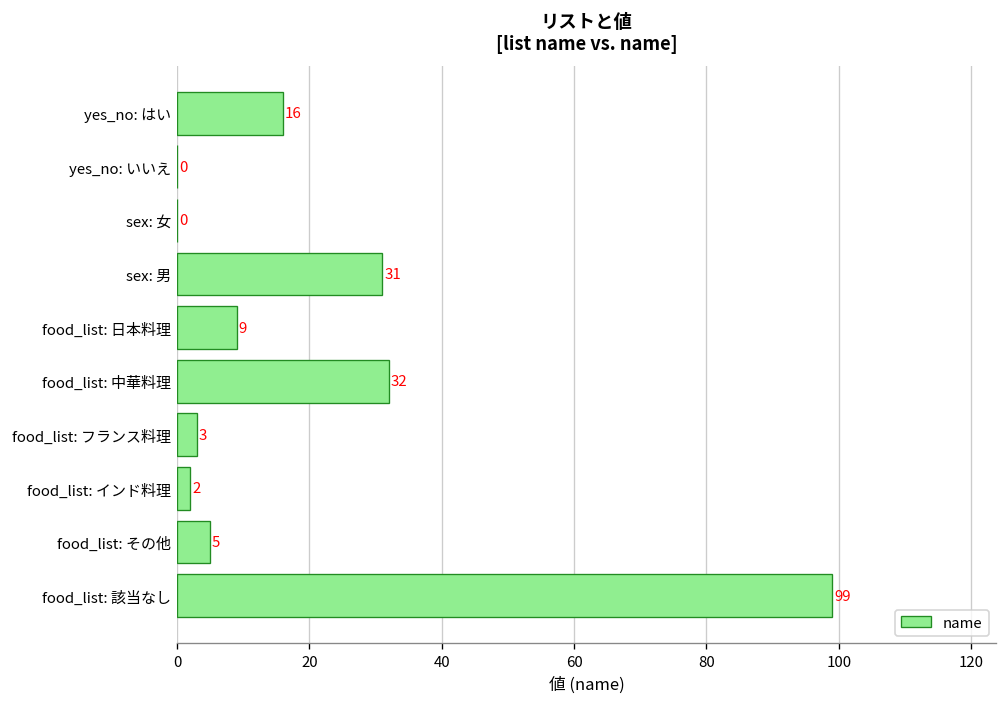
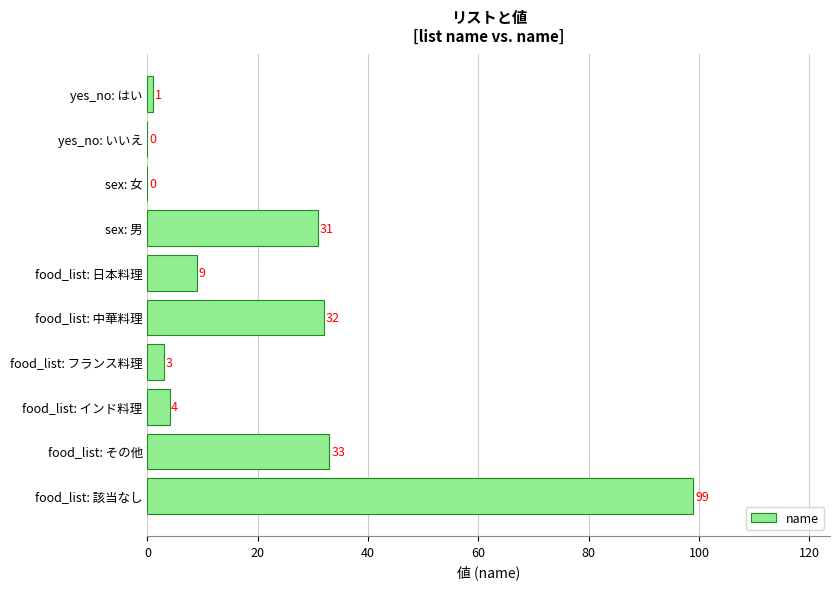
yes_no: はい: 16 -> 1
food_list: インド料理: 2 -> 4
food_list: その他: 5 -> 33
